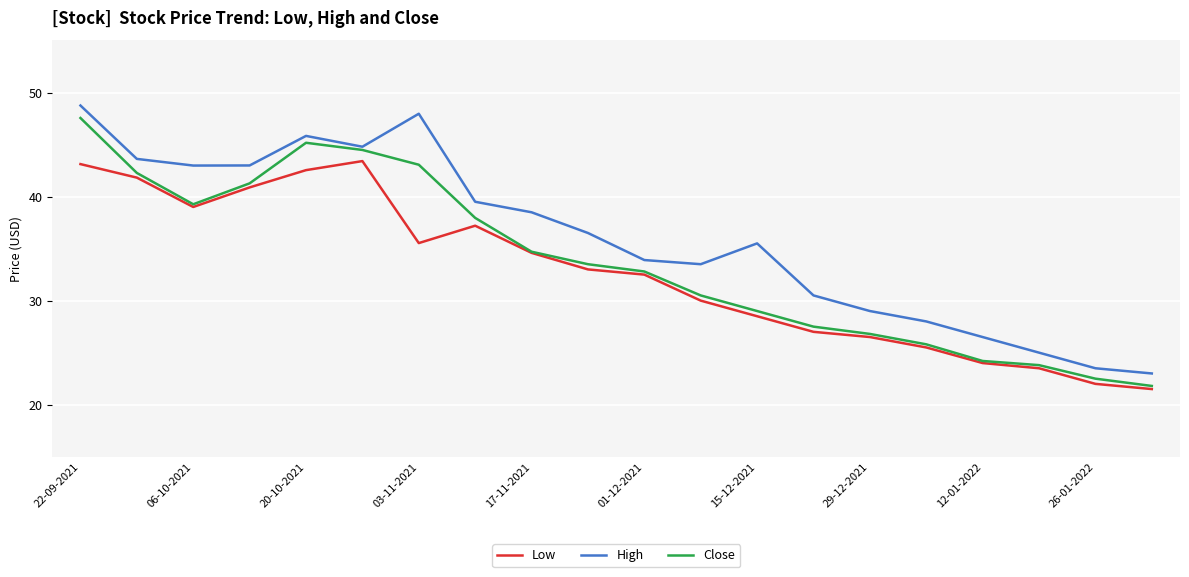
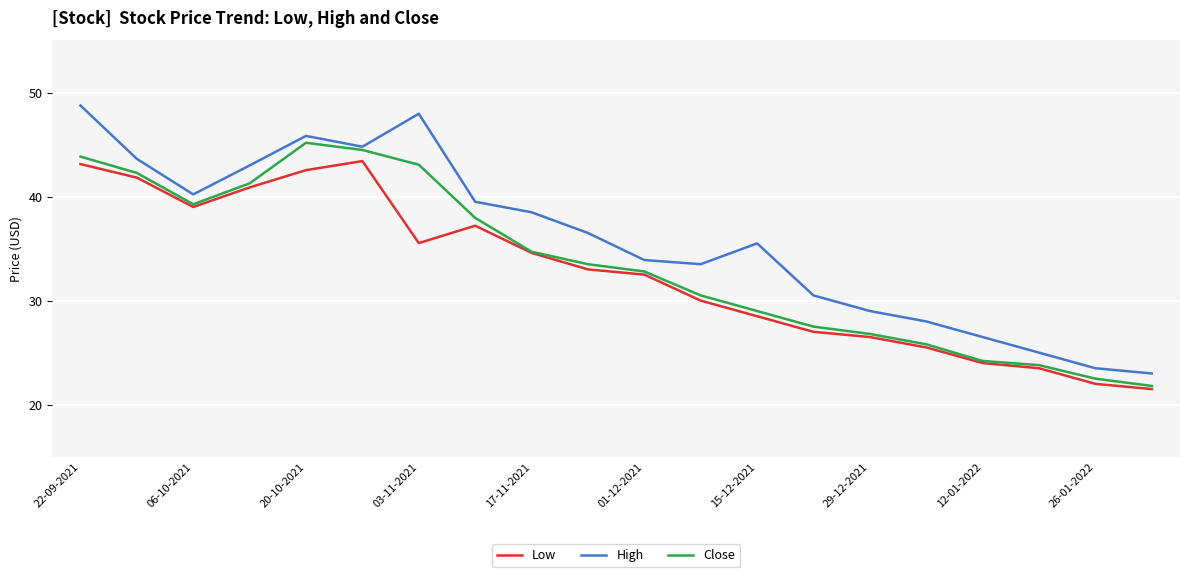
Close, 22-09-2021: 47.6 -> 43.8
High, 06-10-2021: 43.0 -> 40.2
